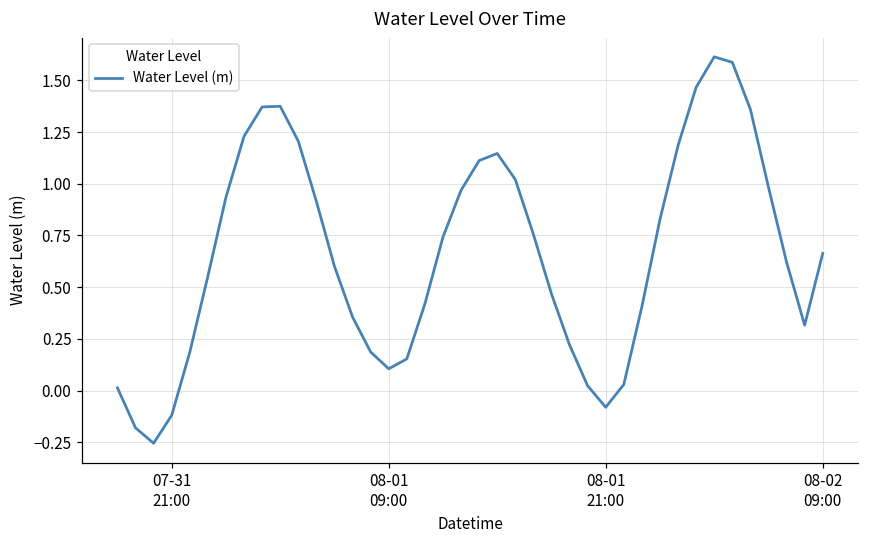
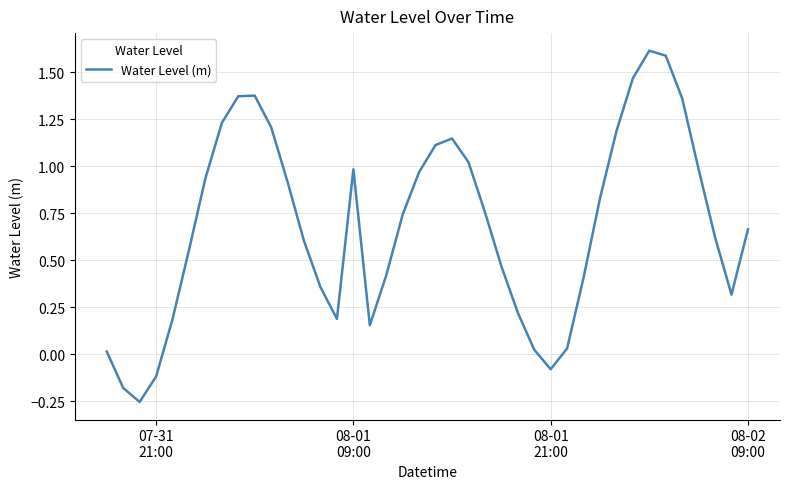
08-01 09:00: 0.11 -> 0.98
